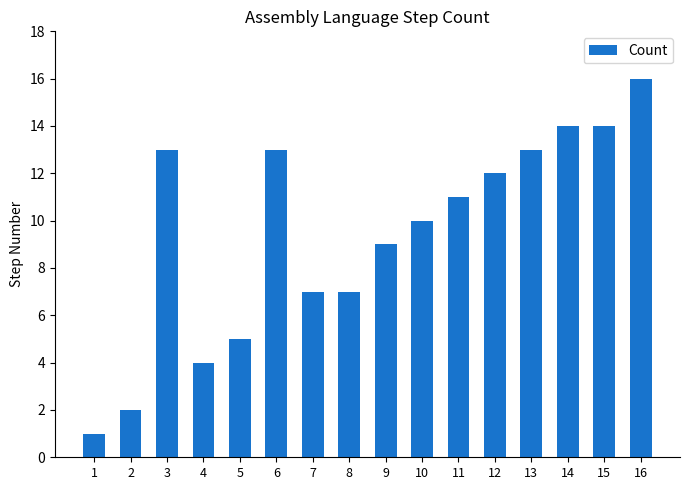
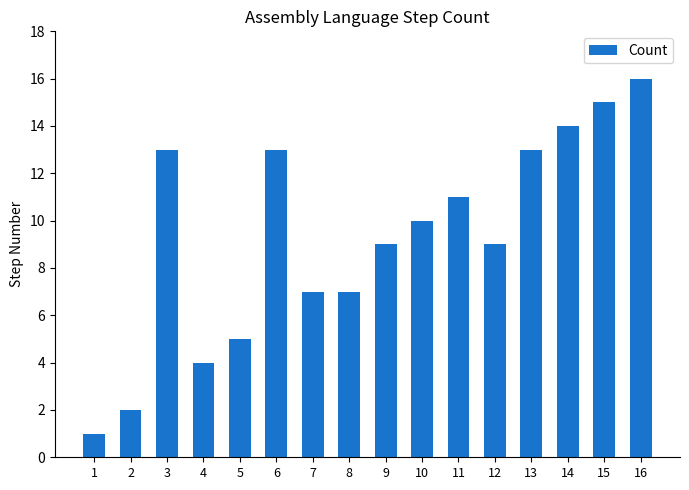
12: 12 -> 9
15: 14 -> 15
